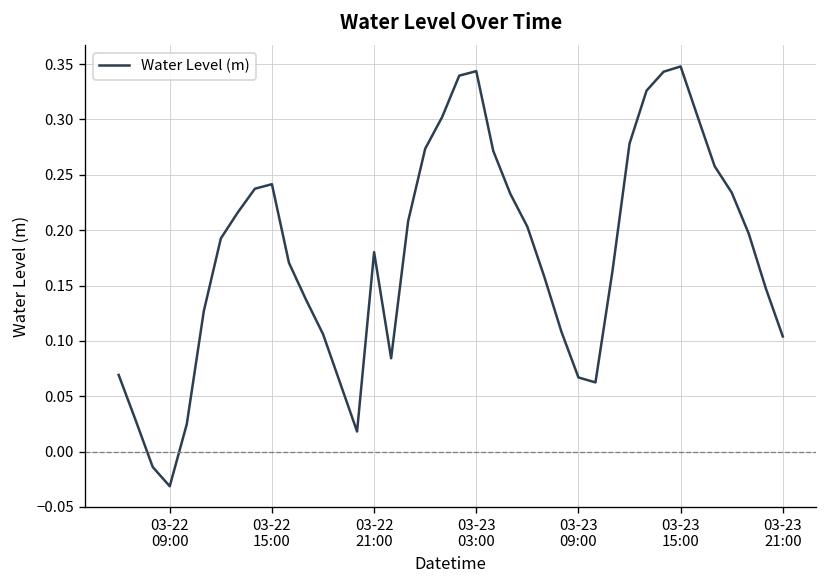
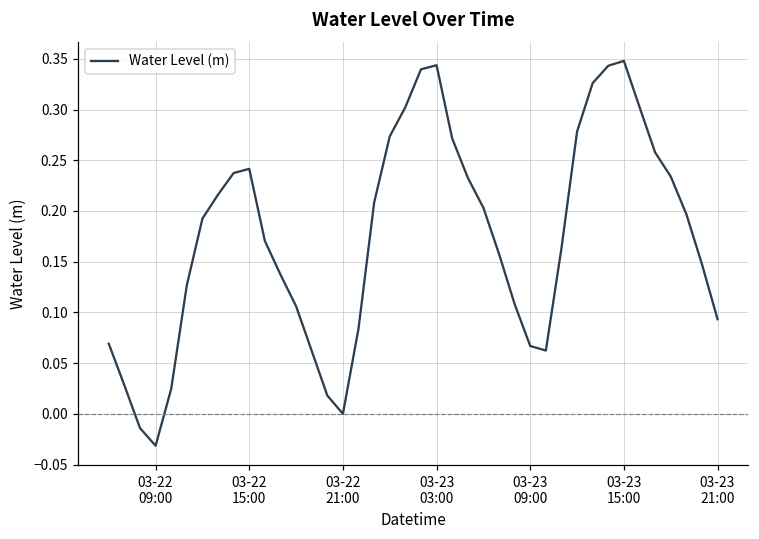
03-22 21:00: 0.18 -> 0.00
03-23 21:00: 0.10 -> 0.09
